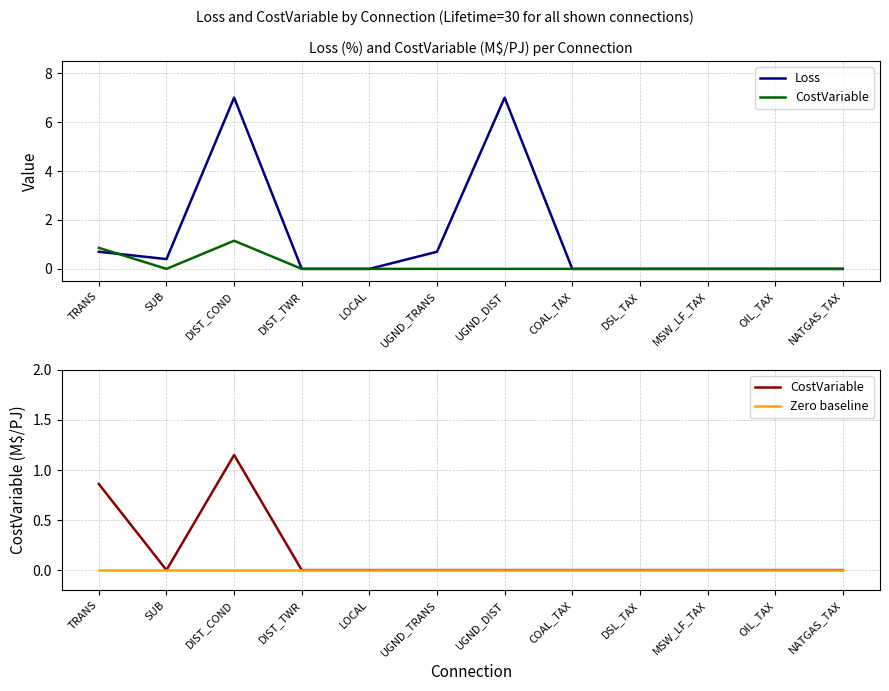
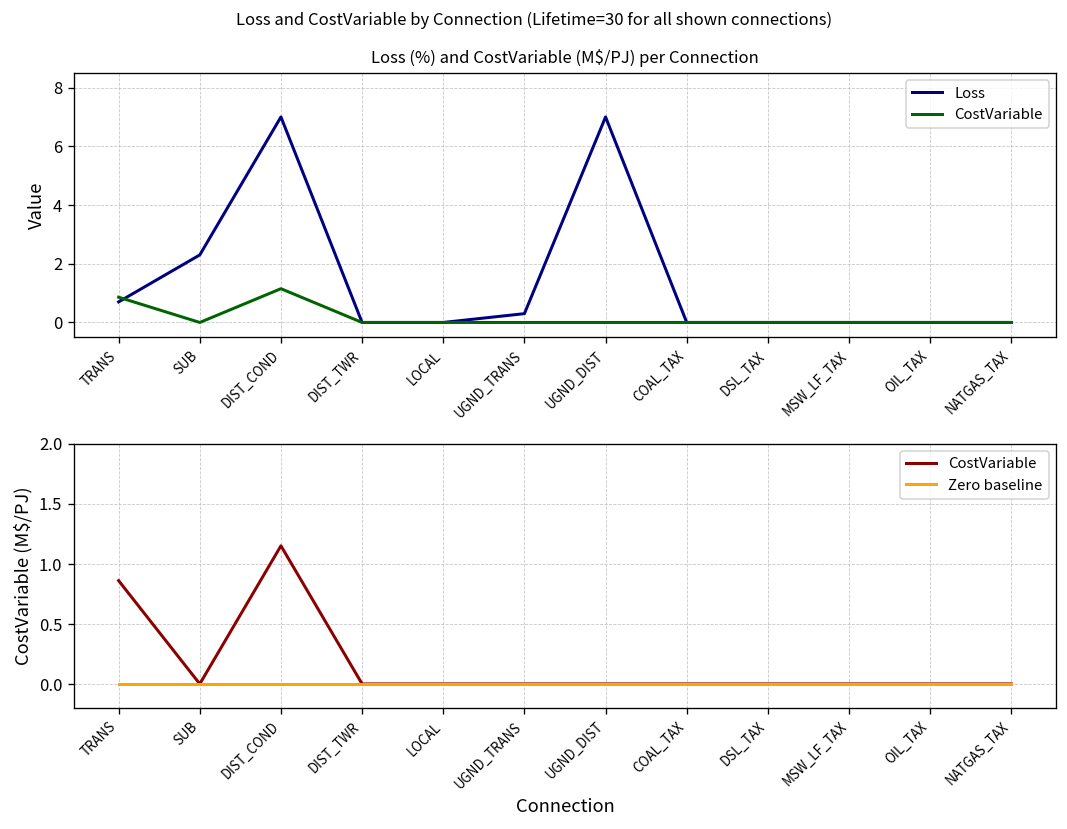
Loss (%) and CostVariable (M$/PJ) per Connection, Loss, SUB: 0.4 -> 2.3
Loss (%) and CostVariable (M$/PJ) per Connection, Loss, UGND_TRANS: 0.7 -> 0.3
